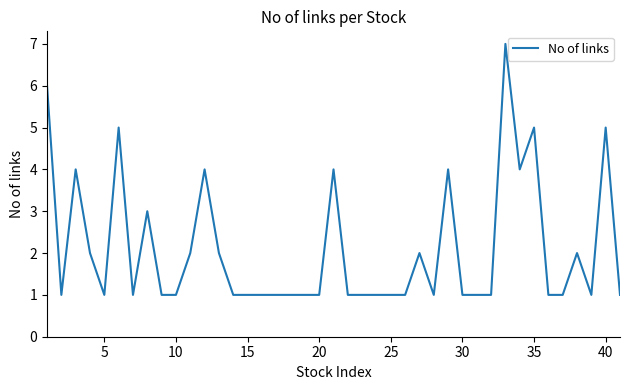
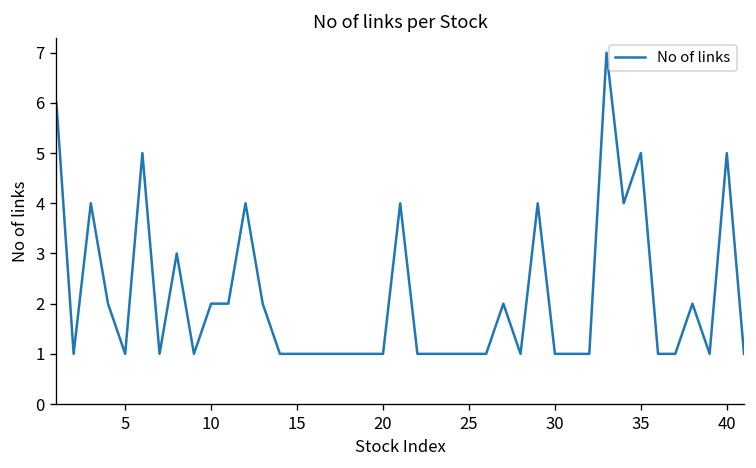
10: 1 -> 2
